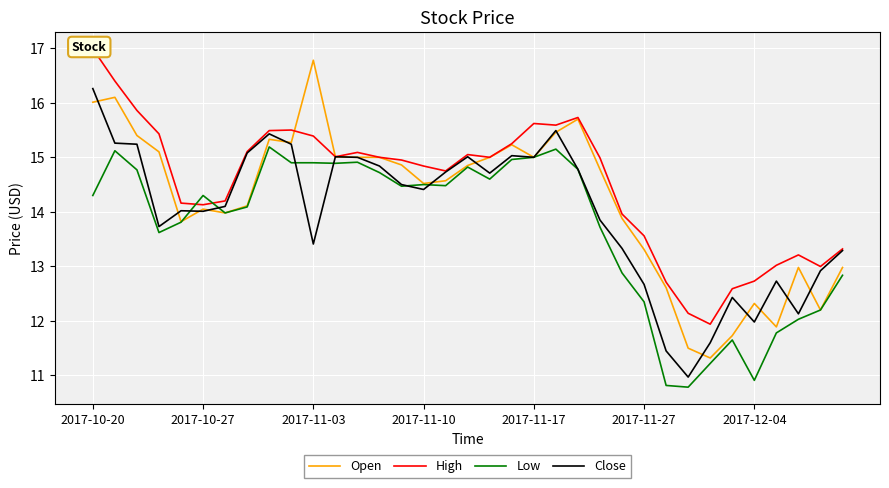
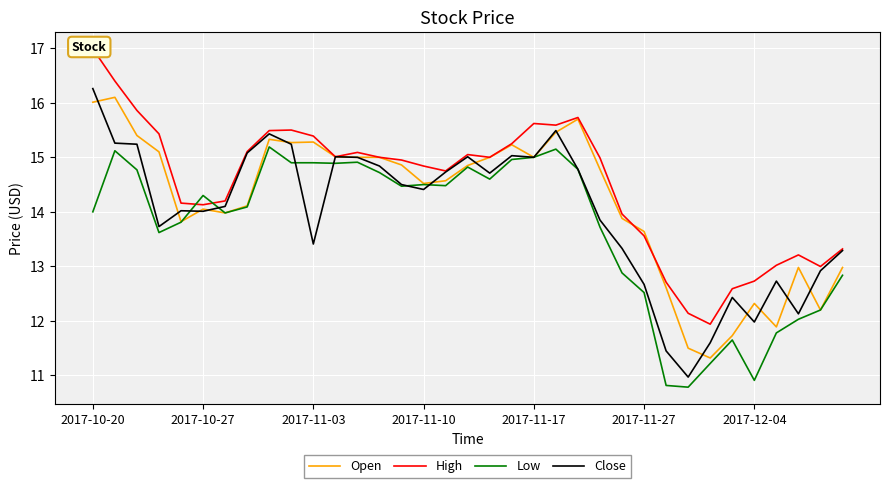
Low, 2017-10-20: 14.3 -> 14.0
Open, 2017-11-03: 16.8 -> 15.3
Open, 2017-11-27: 13.3 -> 13.6
Low, 2017-11-27: 12.4 -> 12.5
